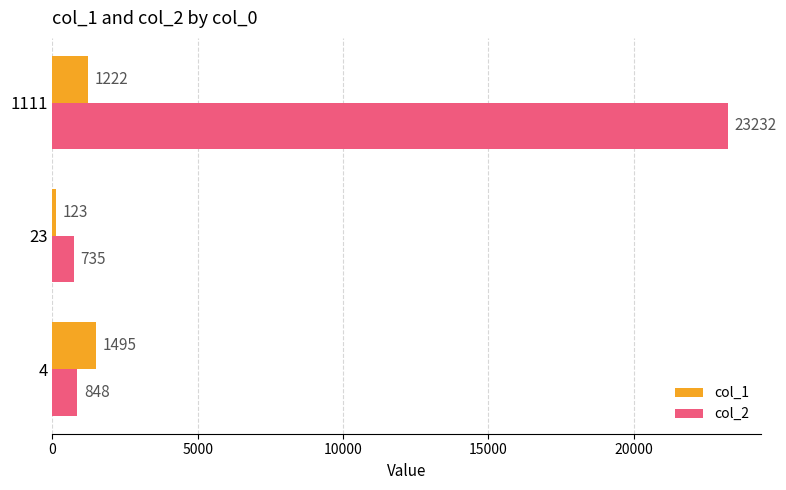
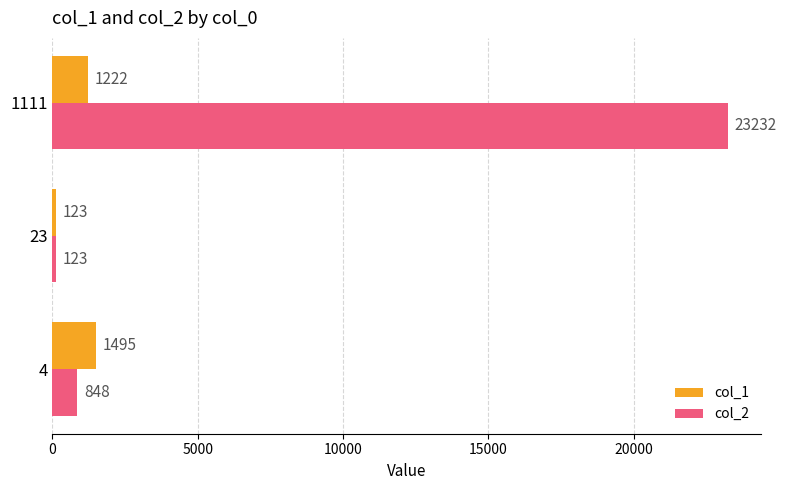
col_2, 23: 735 -> 123
